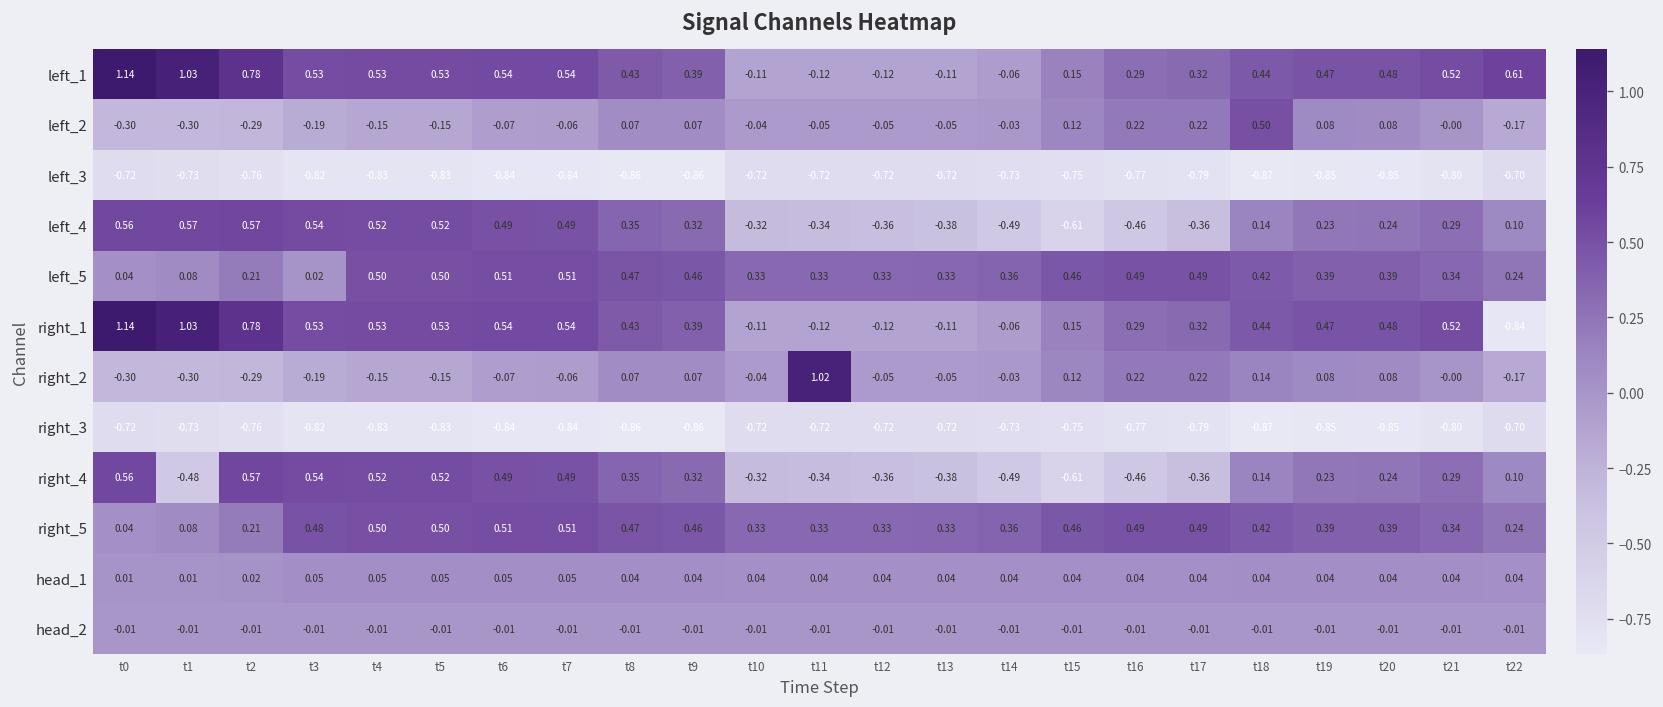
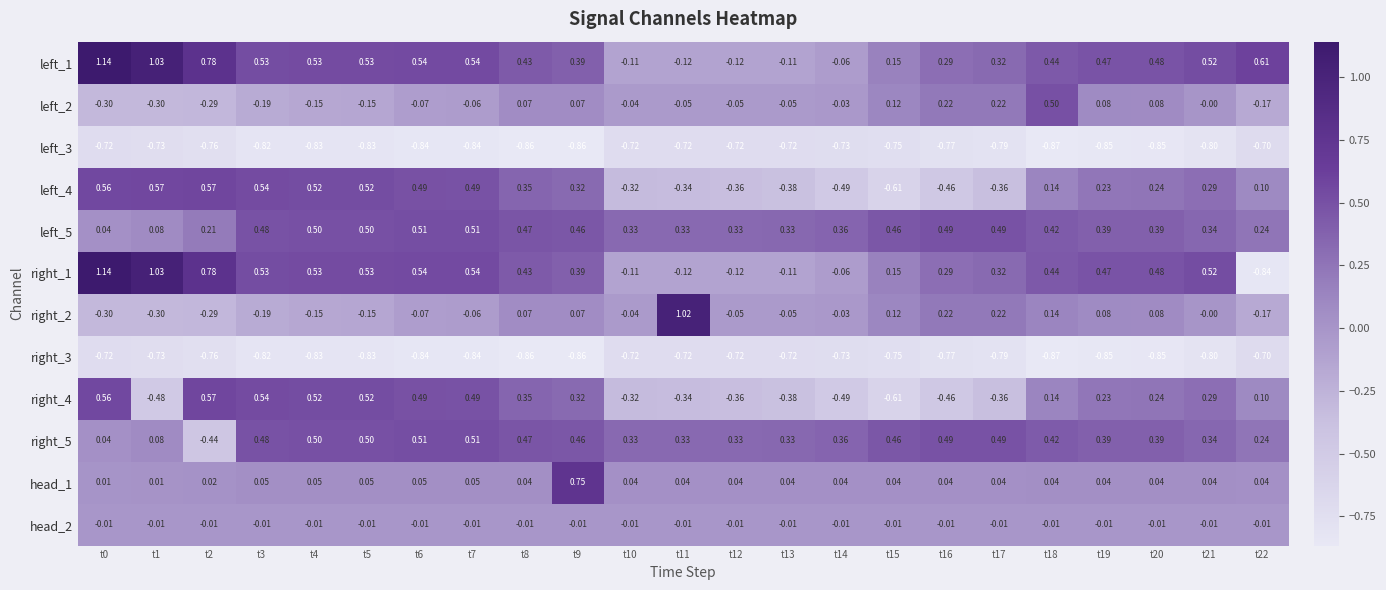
left_5, t3: 0.02 -> 0.48
right_5, t2: 0.21 -> -0.44
head_1, t9: 0.04 -> 0.75
